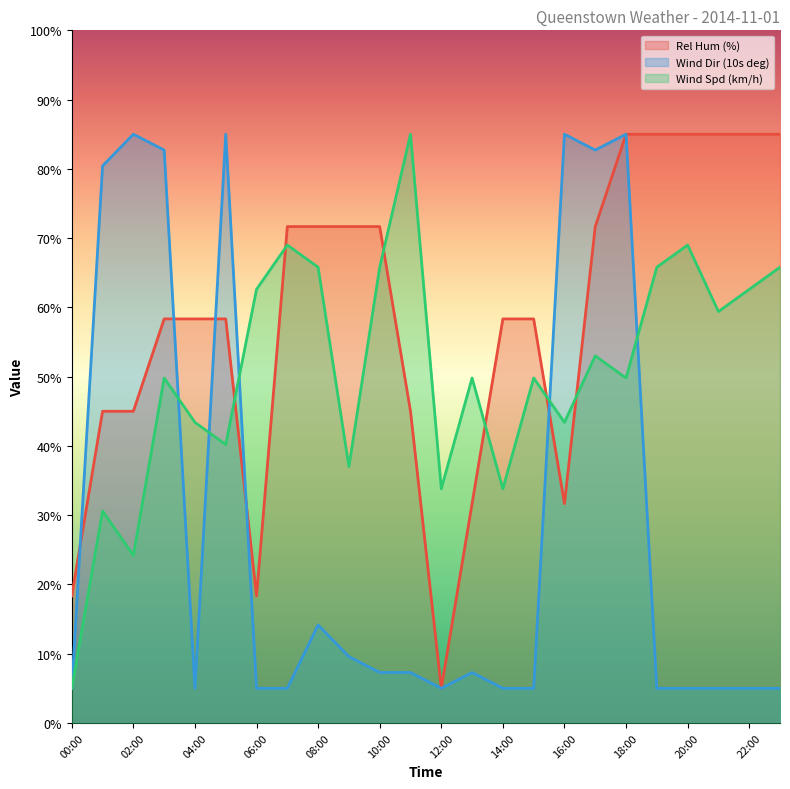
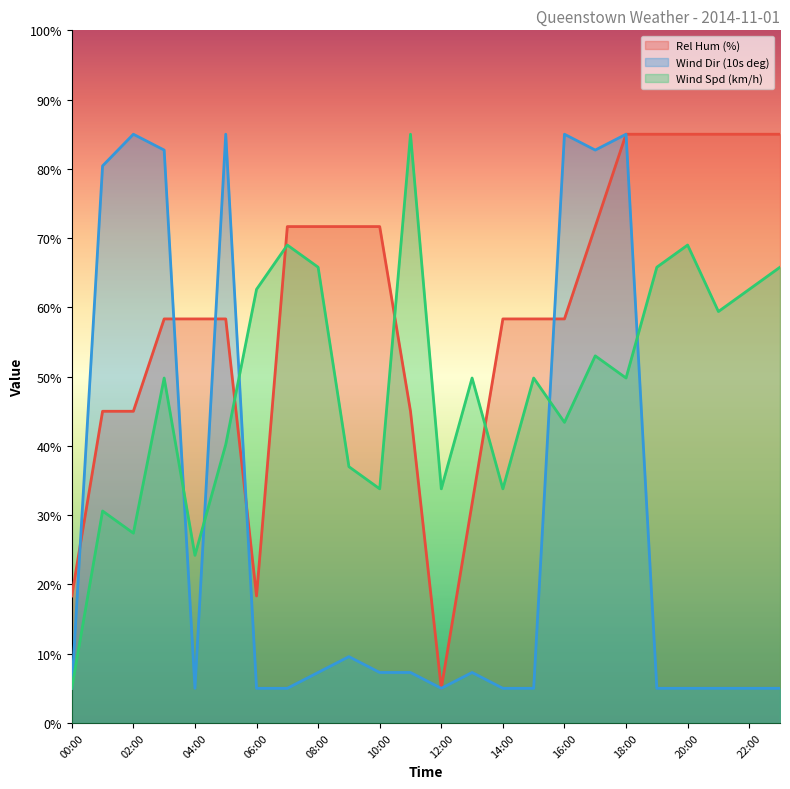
Wind Spd (km/h), 02:00: 24% -> 27%
Wind Spd (km/h), 04:00: 43% -> 24%
Wind Dir (10s deg), 08:00: 14% -> 7%
Wind Spd (km/h), 10:00: 66% -> 34%
Rel Hum (%), 16:00: 32% -> 58%
